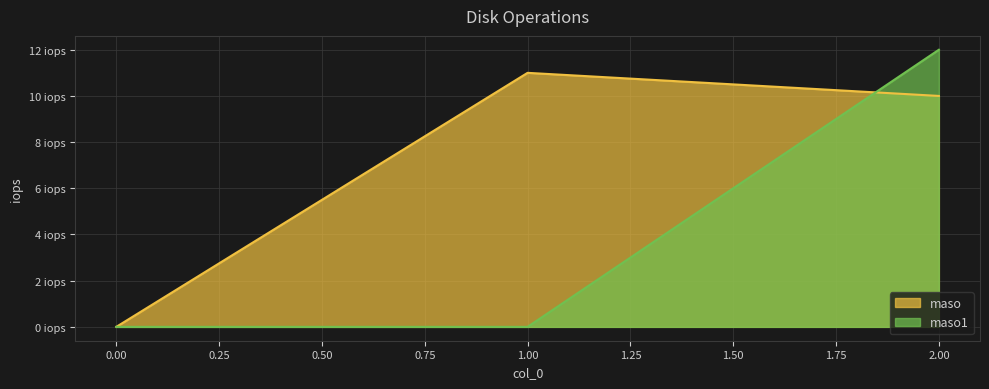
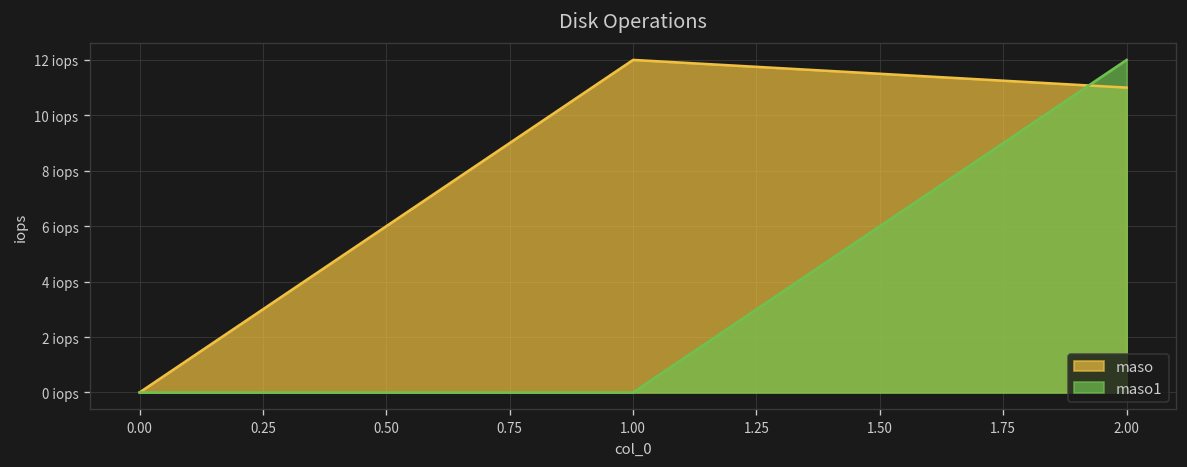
maso, 1.00: 11 iops -> 12 iops
maso, 2.00: 10 iops -> 11 iops
